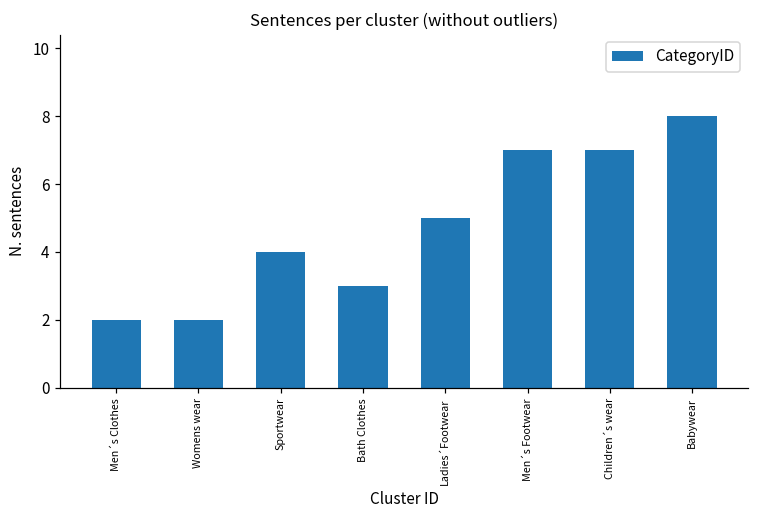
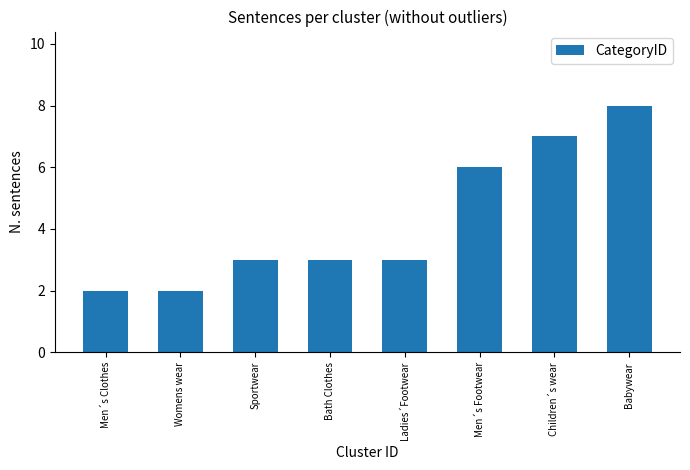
Sportwear: 4 -> 3
Ladies´Footwear: 5 -> 3
Men´s Footwear: 7 -> 6
